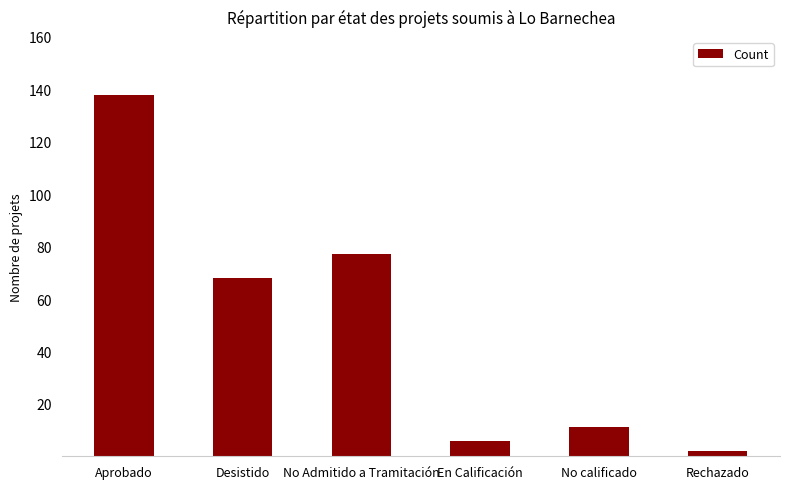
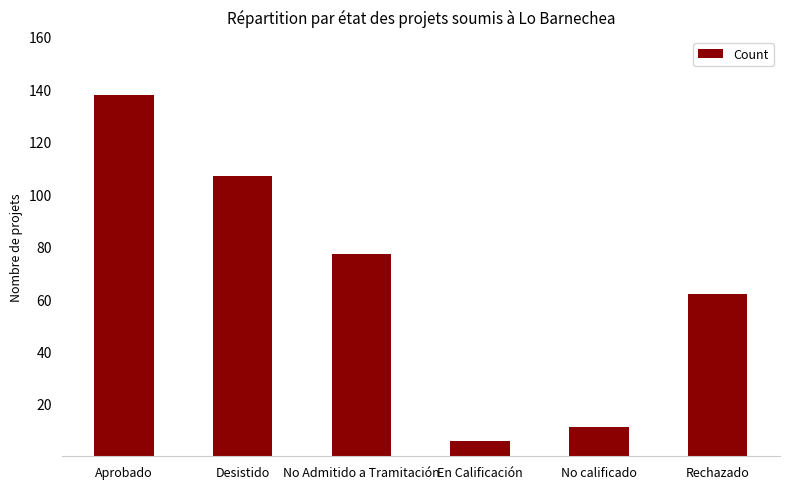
Desistido: 68 -> 107
Rechazado: 2 -> 62
